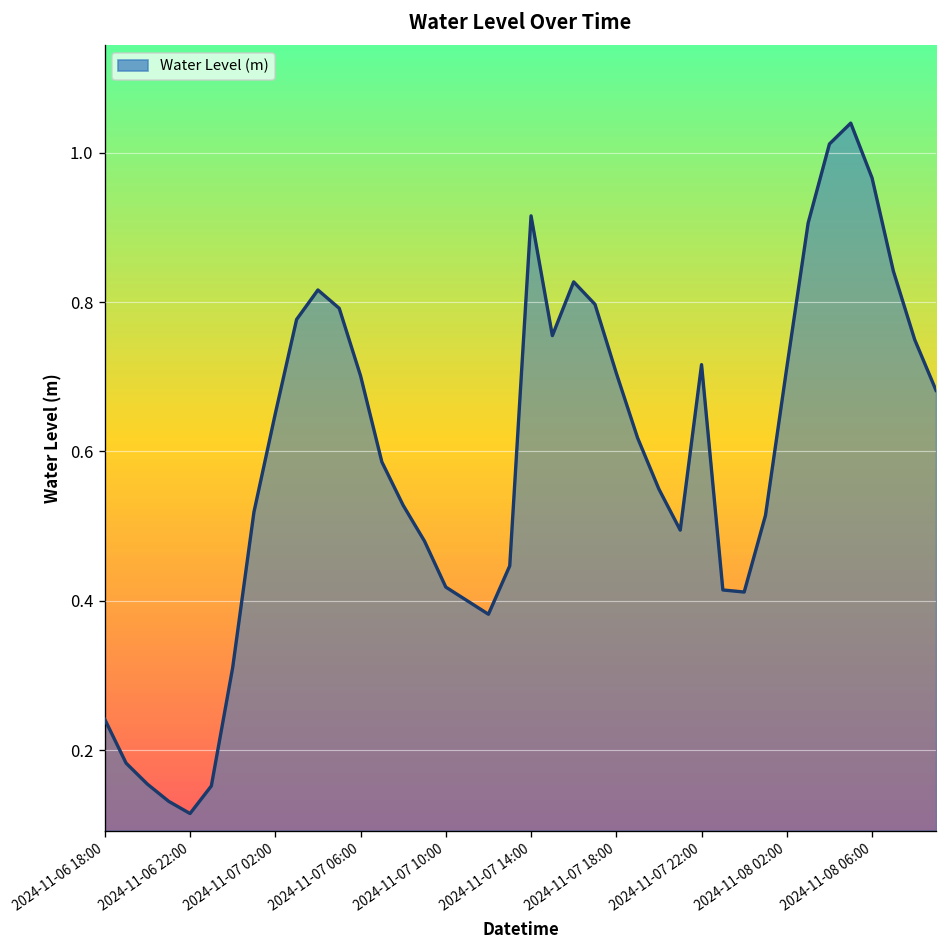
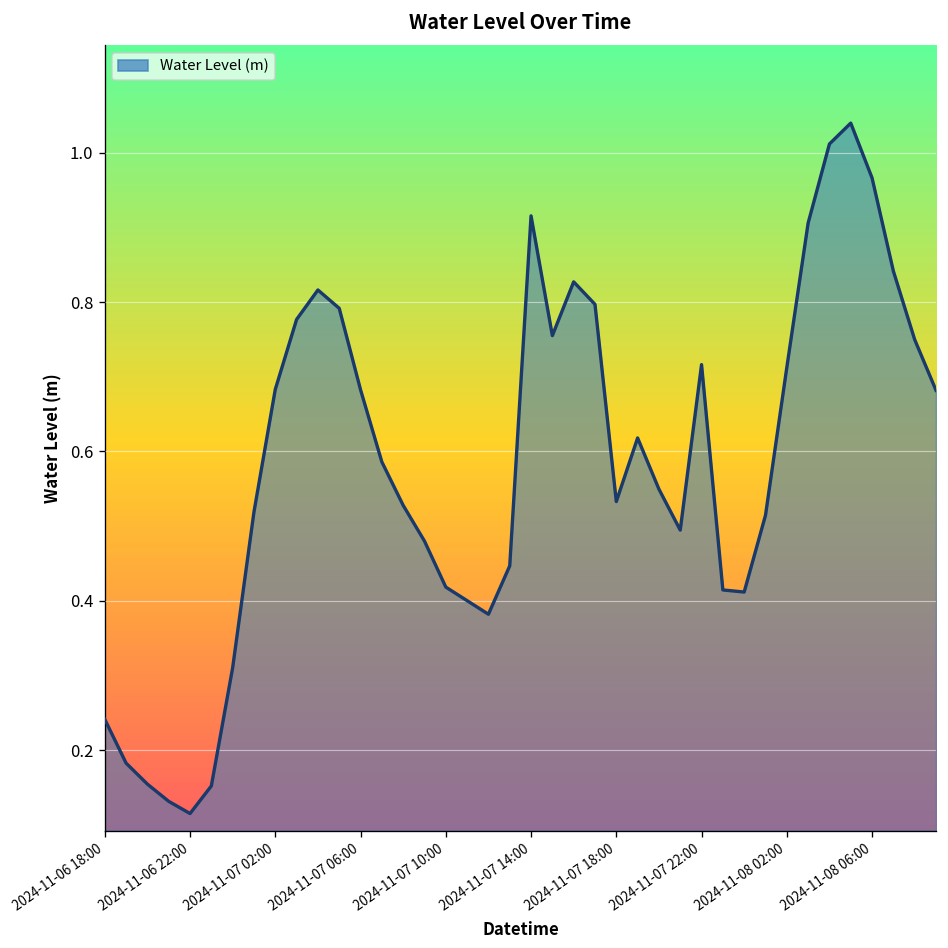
2024-11-07 02:00: 0.65 -> 0.68
2024-11-07 06:00: 0.70 -> 0.68
2024-11-07 18:00: 0.70 -> 0.53
